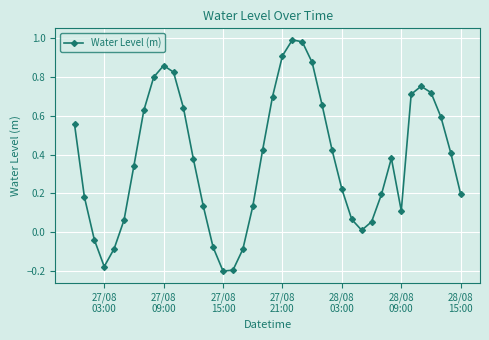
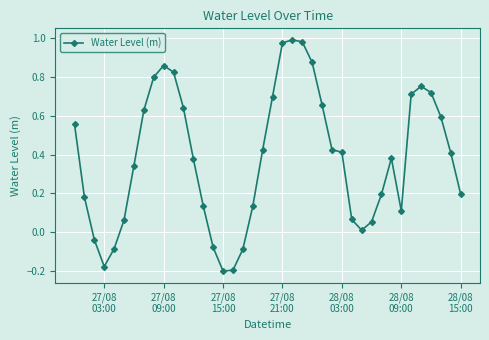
27/08 21:00: 0.91 -> 0.98
28/08 03:00: 0.22 -> 0.41
